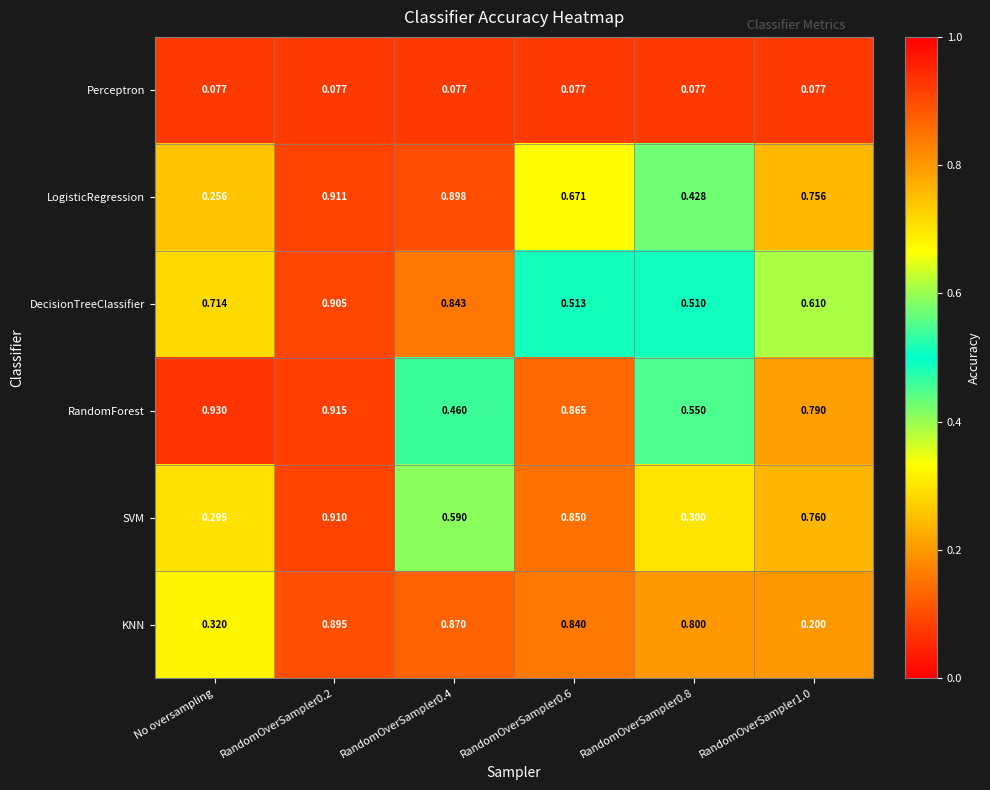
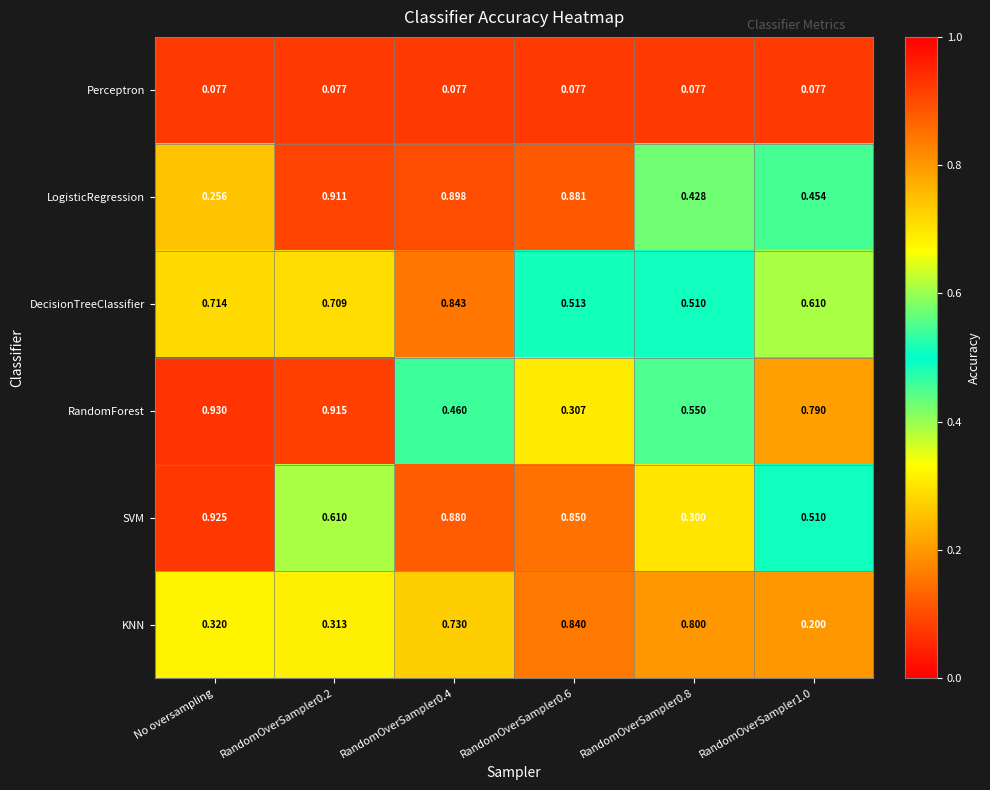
LogisticRegression, RandomOverSampler0.6: 0.671 -> 0.881
LogisticRegression, RandomOverSampler1.0: 0.756 -> 0.454
DecisionTreeClassifier, RandomOverSampler0.2: 0.905 -> 0.709
RandomForest, RandomOverSampler0.6: 0.865 -> 0.307
SVM, No oversampling: 0.295 -> 0.925
SVM, RandomOverSampler0.2: 0.910 -> 0.610
SVM, RandomOverSampler0.4: 0.590 -> 0.880
SVM, RandomOverSampler1.0: 0.760 -> 0.510
KNN, RandomOverSampler0.2: 0.895 -> 0.313
KNN, RandomOverSampler0.4: 0.870 -> 0.730
